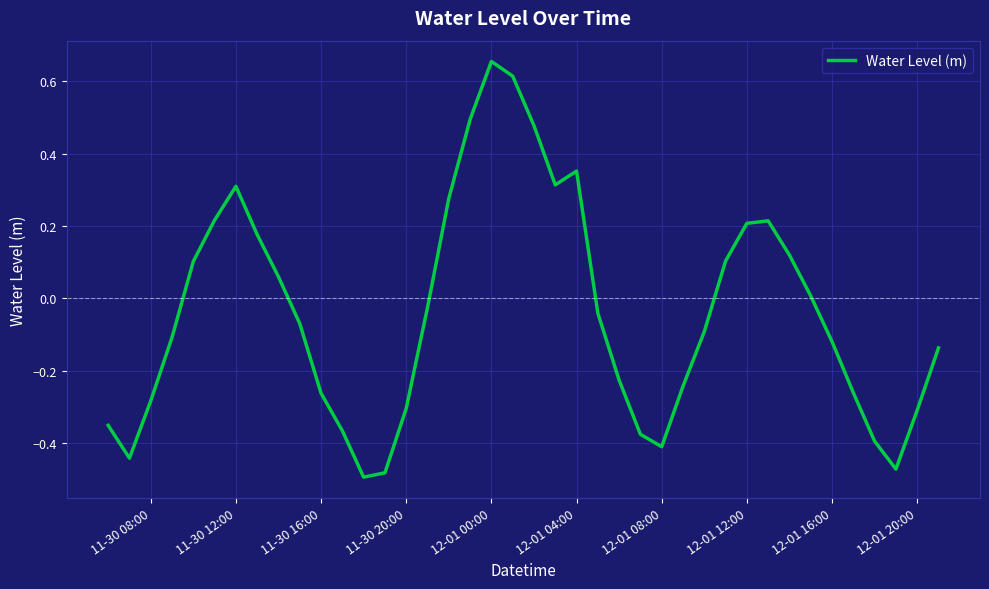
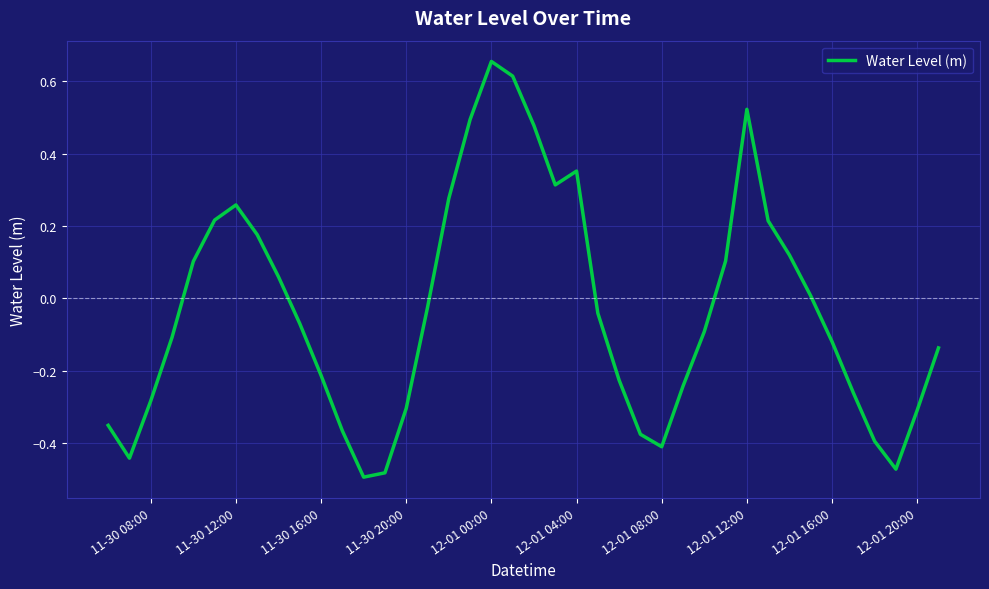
11-30 12:00: 0.31 -> 0.26
11-30 16:00: -0.26 -> -0.21
12-01 12:00: 0.21 -> 0.52
